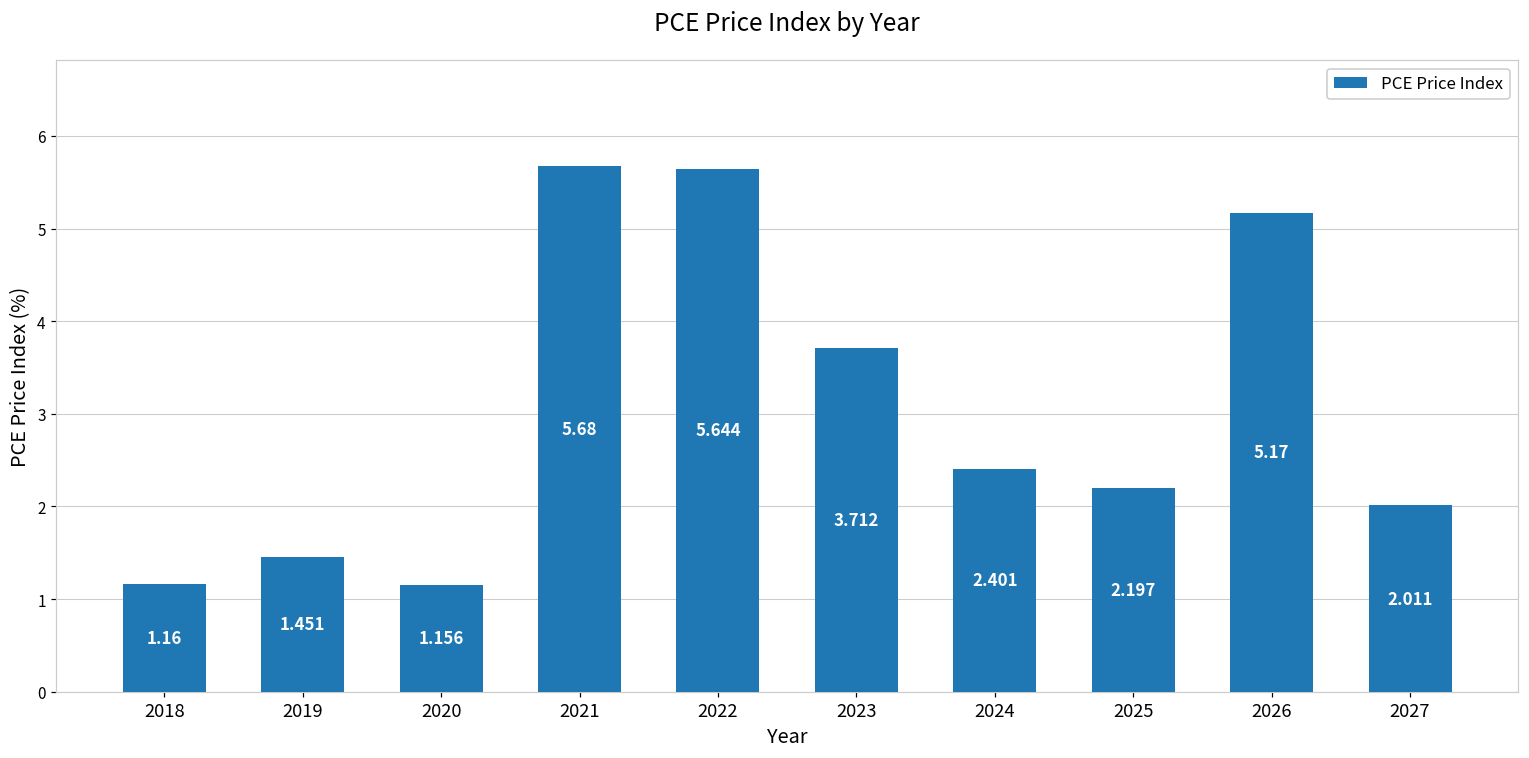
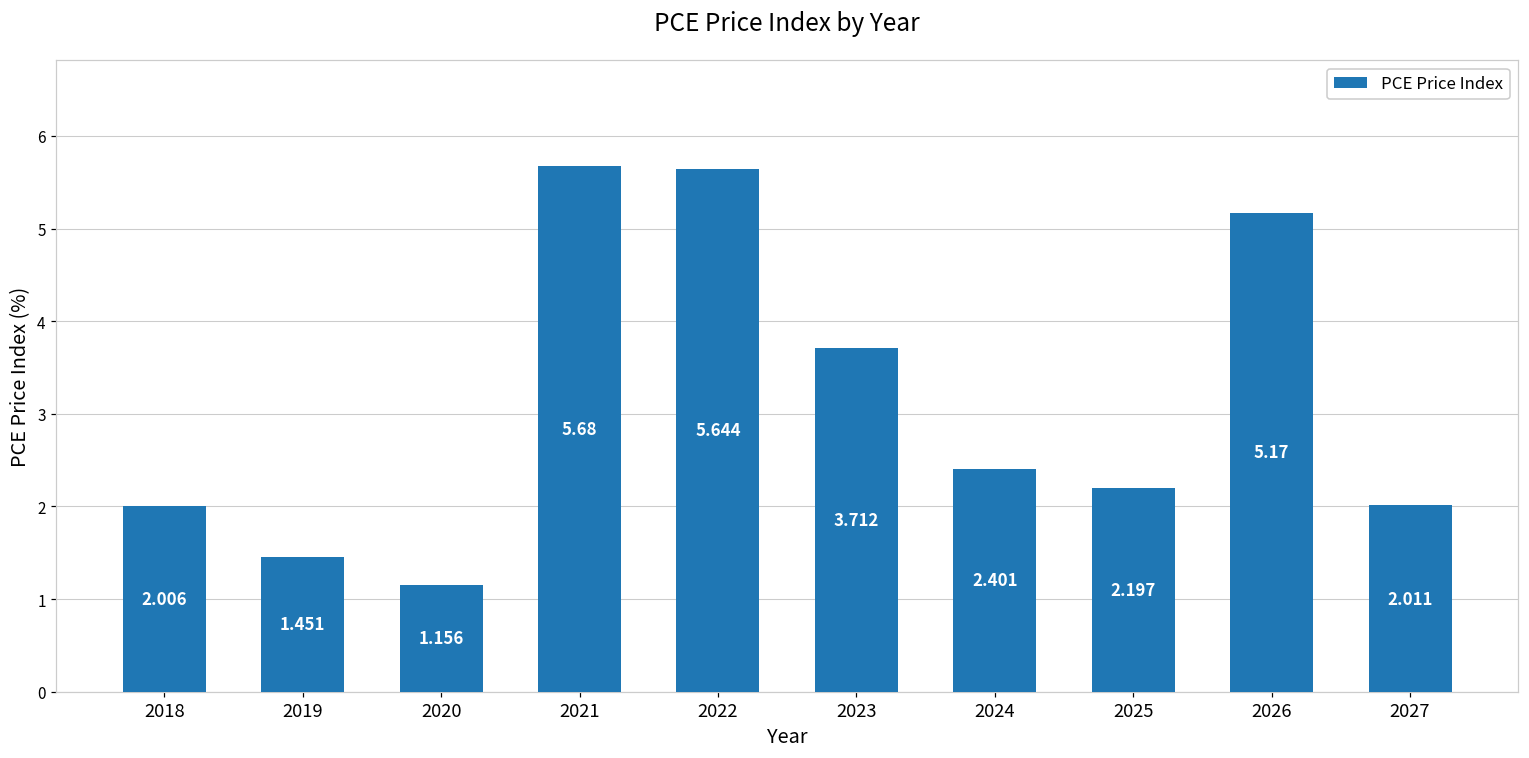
2018: 1.16 -> 2.006
